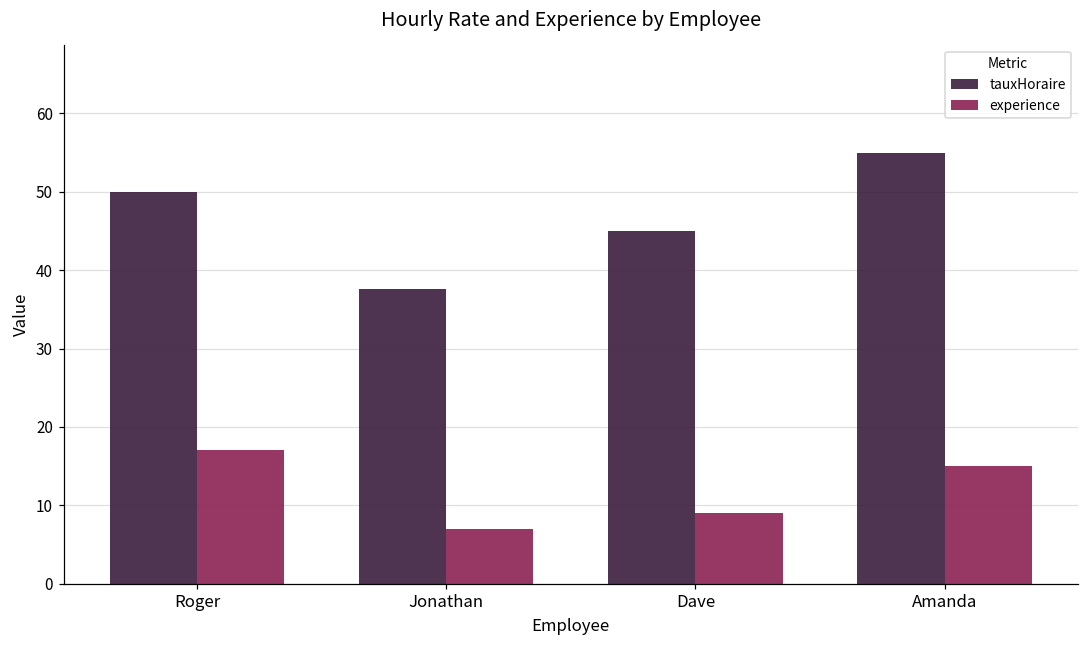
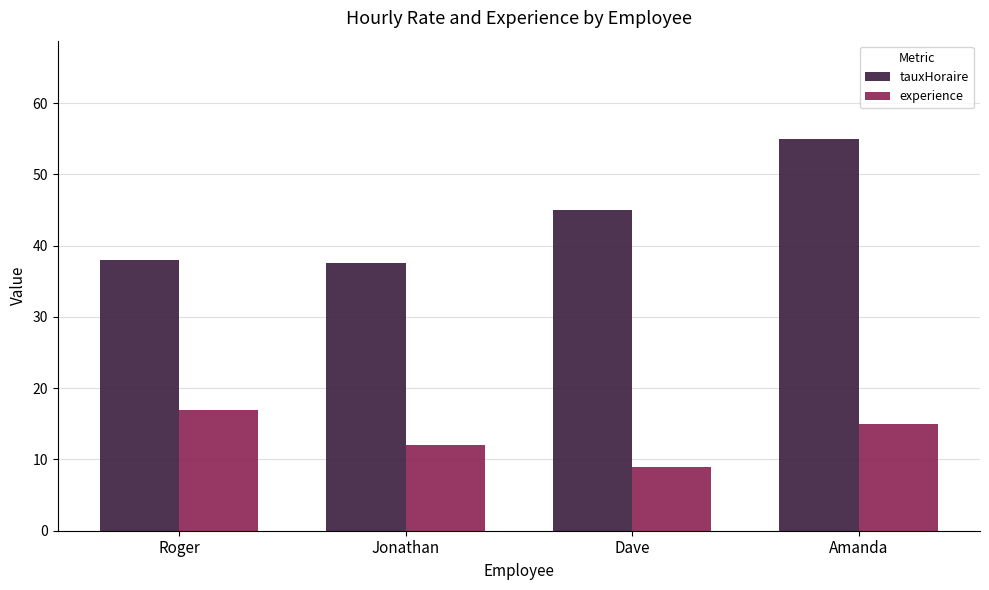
tauxHoraire, Roger: 50 -> 38
experience, Jonathan: 7 -> 12
